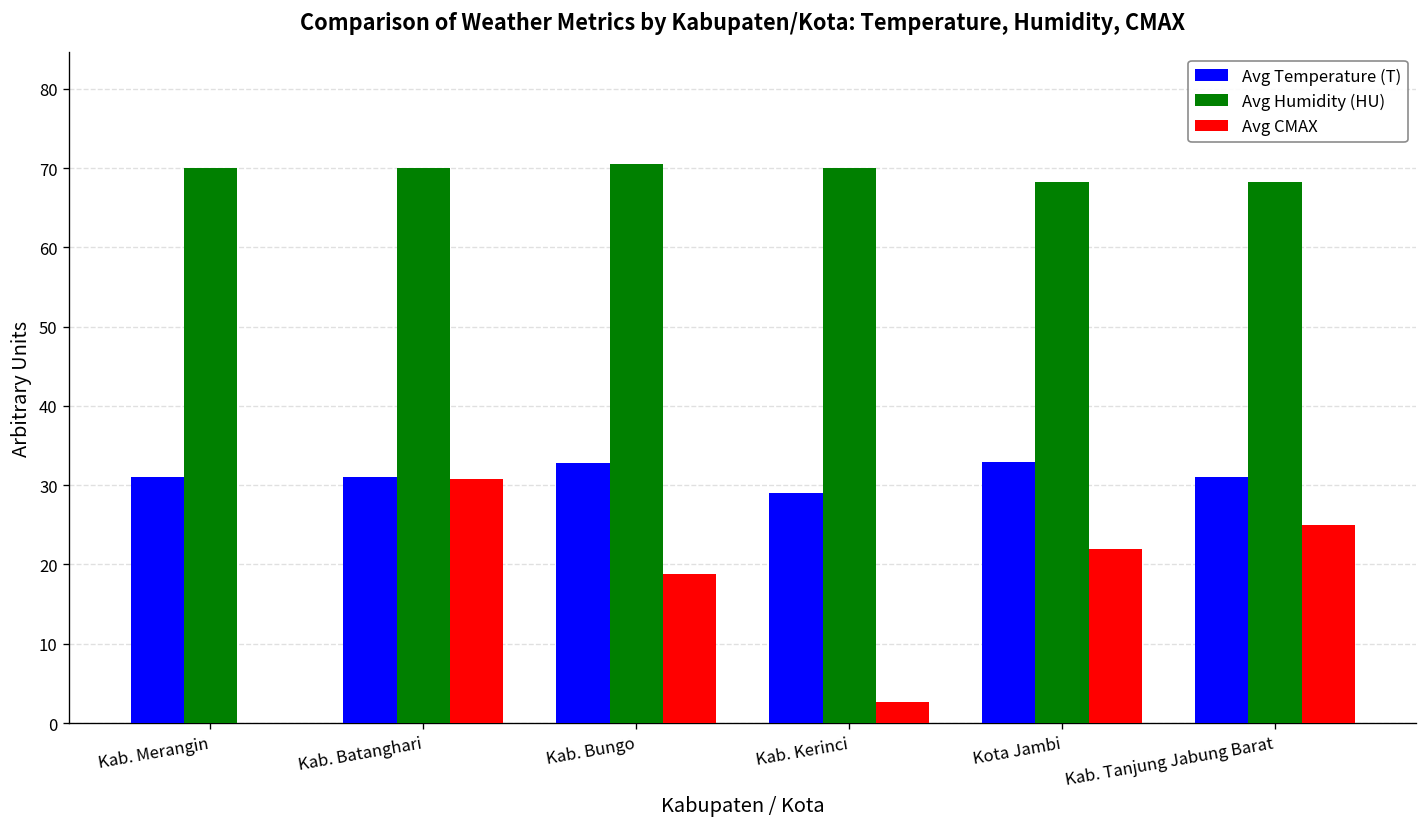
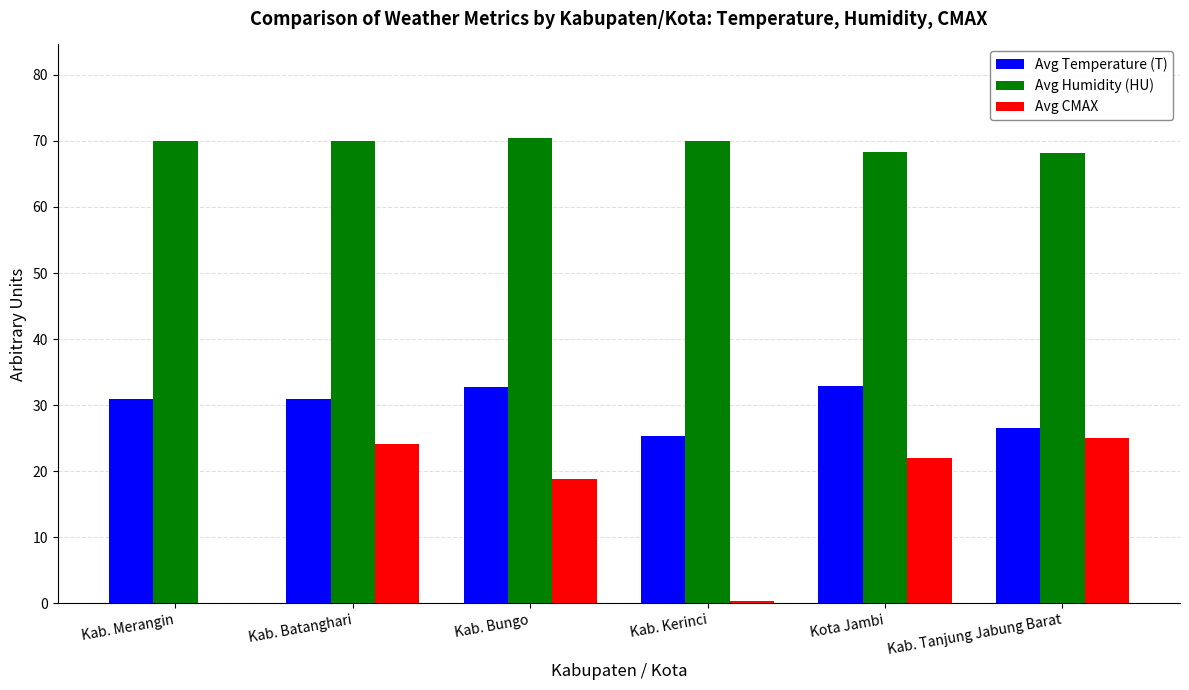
Avg CMAX, Kab. Batanghari: 31 -> 24
Avg Temperature (T), Kab. Kerinci: 29 -> 25
Avg CMAX, Kab. Kerinci: 3 -> 0
Avg Temperature (T), Kab. Tanjung Jabung Barat: 31 -> 27
